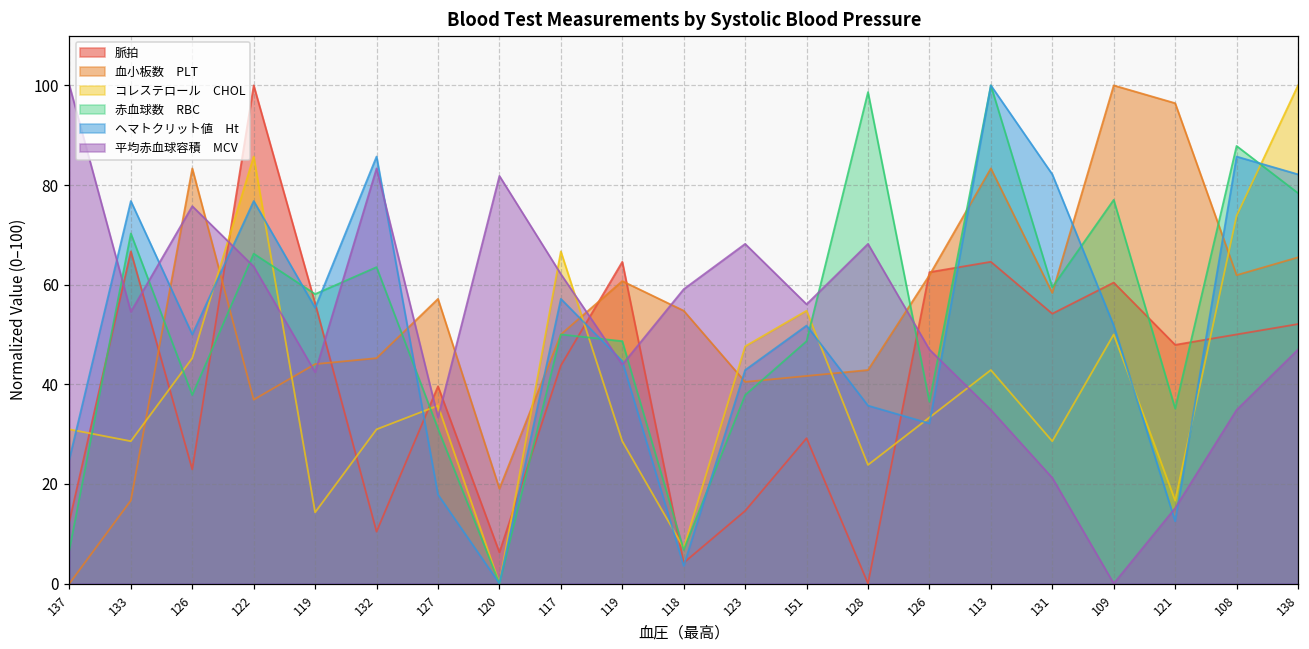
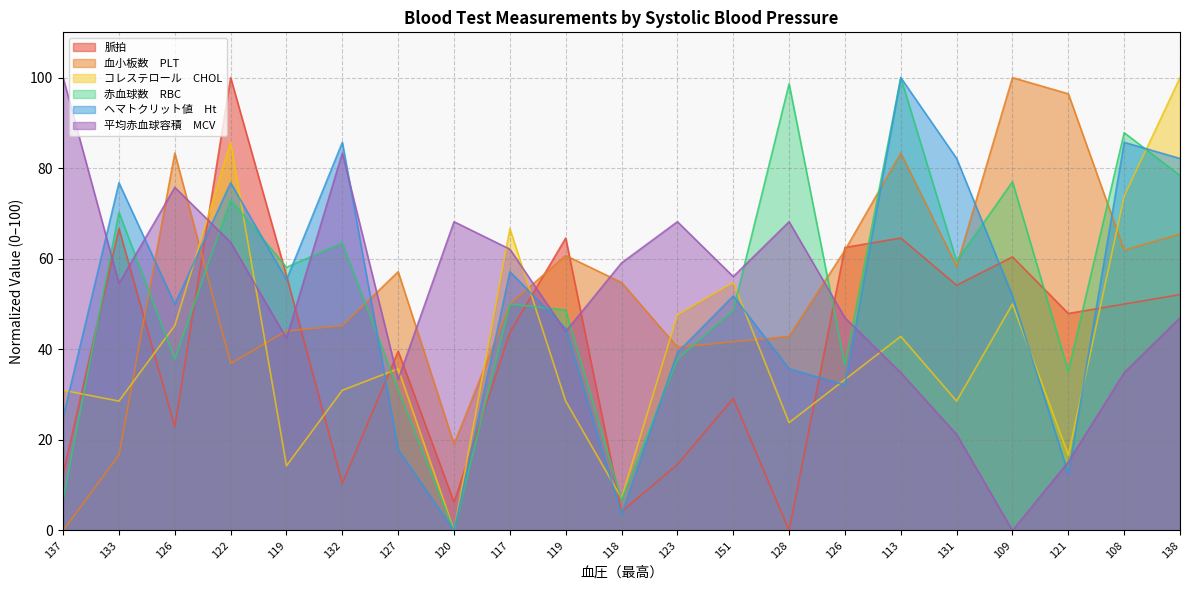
赤血球数 RBC, 122: 66 -> 73
平均赤血球容積 MCV, 120: 82 -> 68
ヘマトクリット値 Ht, 123: 43 -> 39
